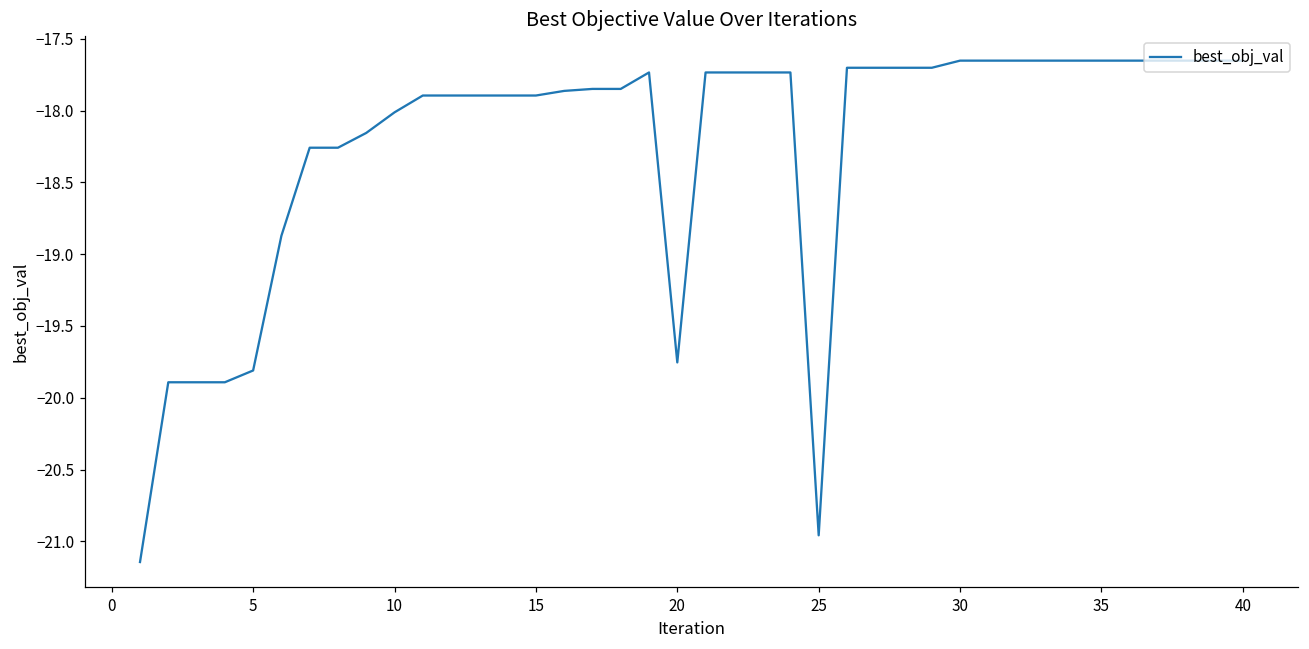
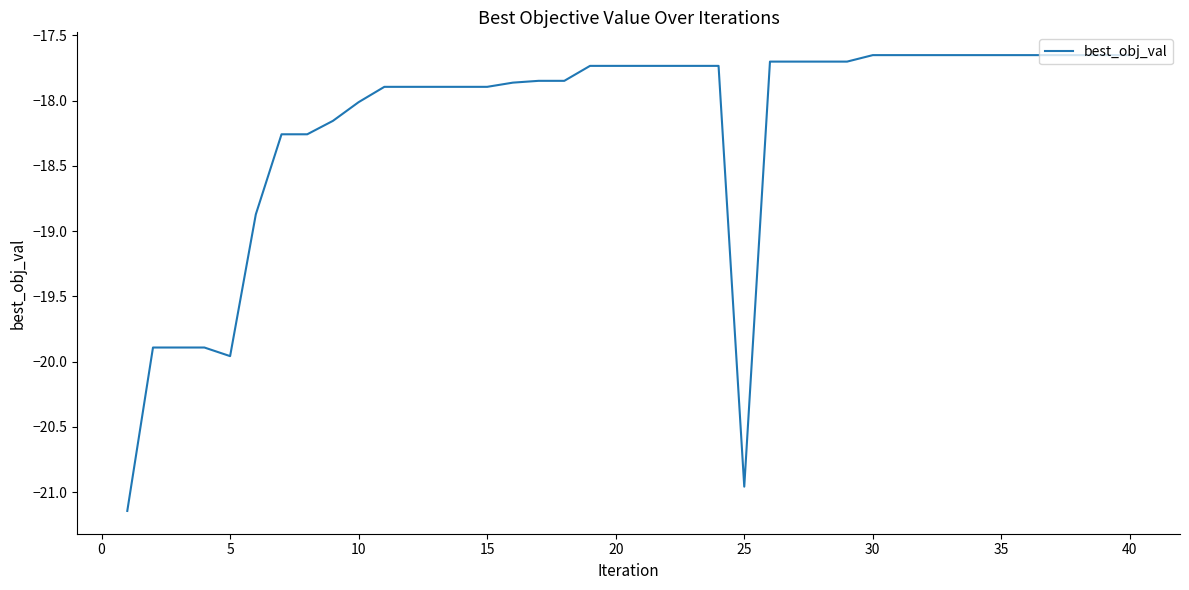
5: -19.81 -> -19.96
20: -19.75 -> -17.73
